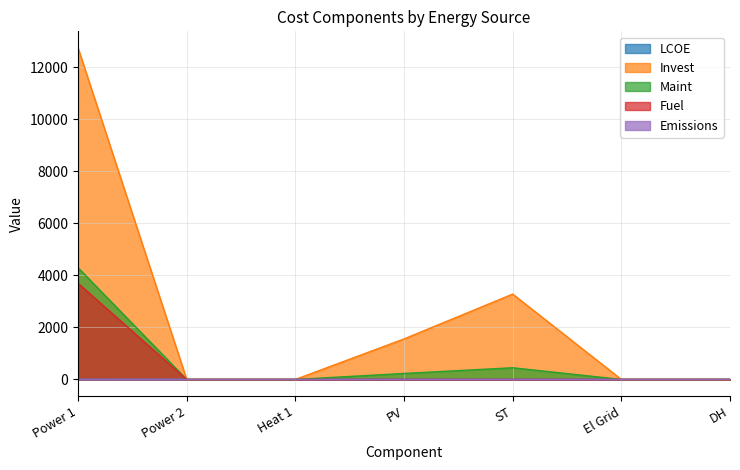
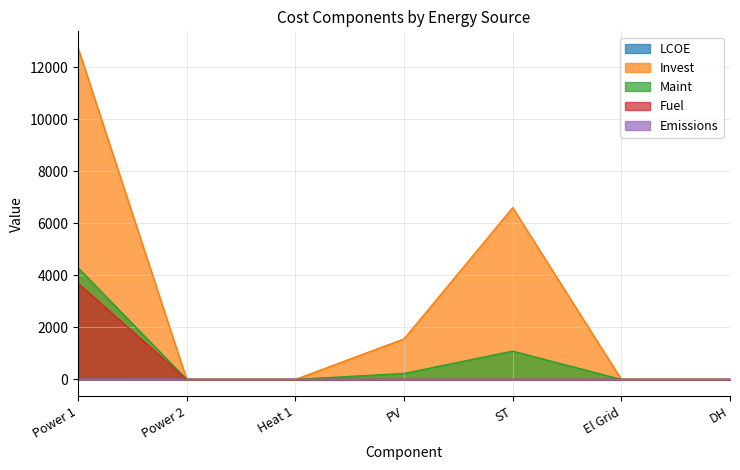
Invest, ST: 3300 -> 6600
Maint, ST: 500 -> 1100
